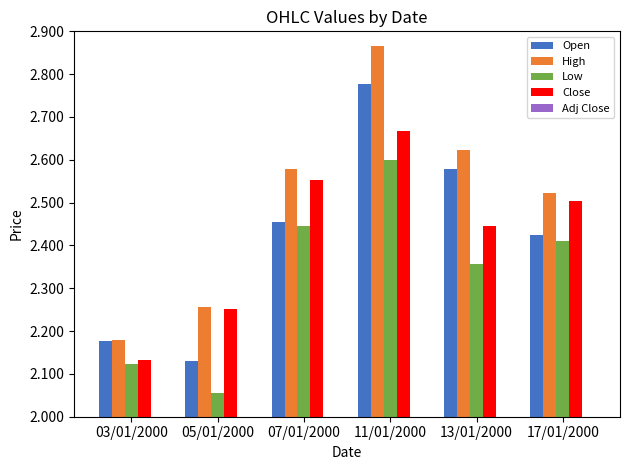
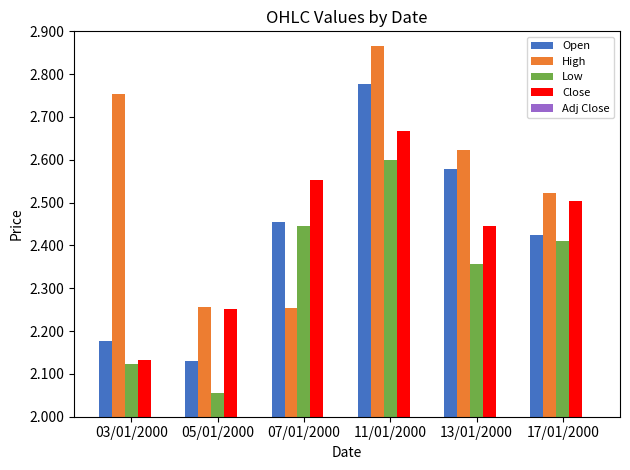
High, 03/01/2000: 2.18 -> 2.75
High, 07/01/2000: 2.58 -> 2.25
